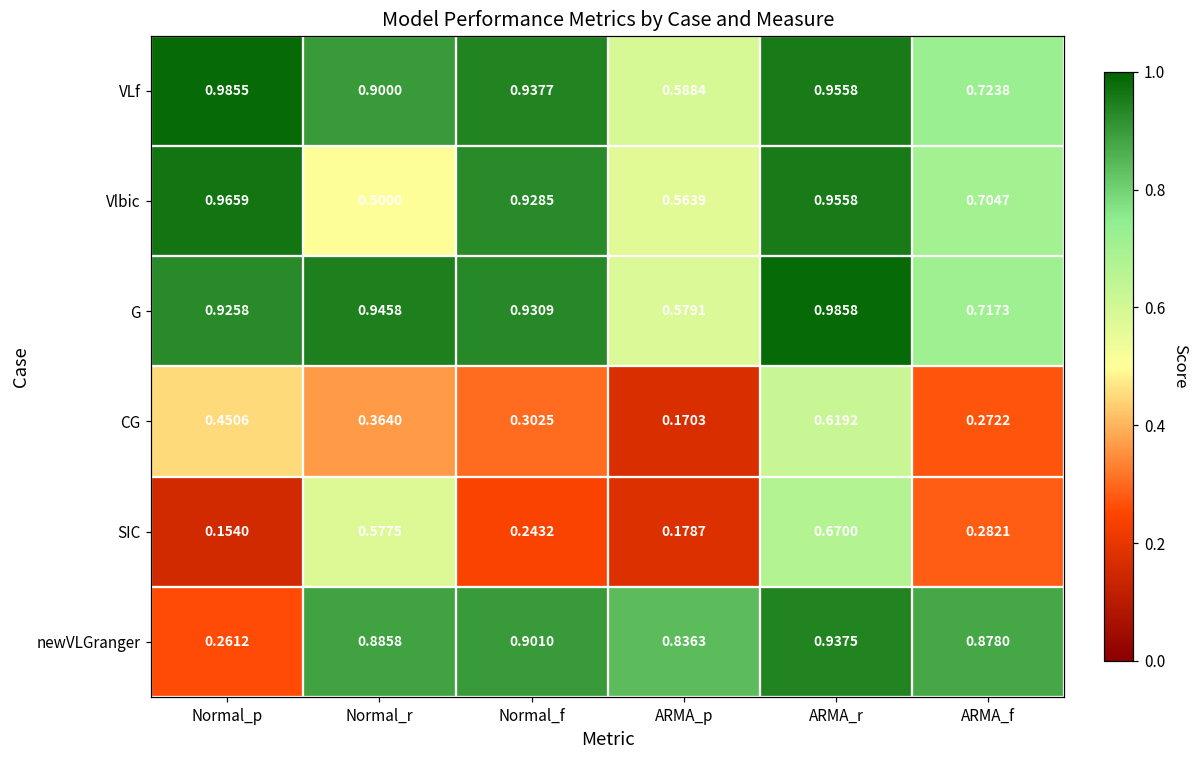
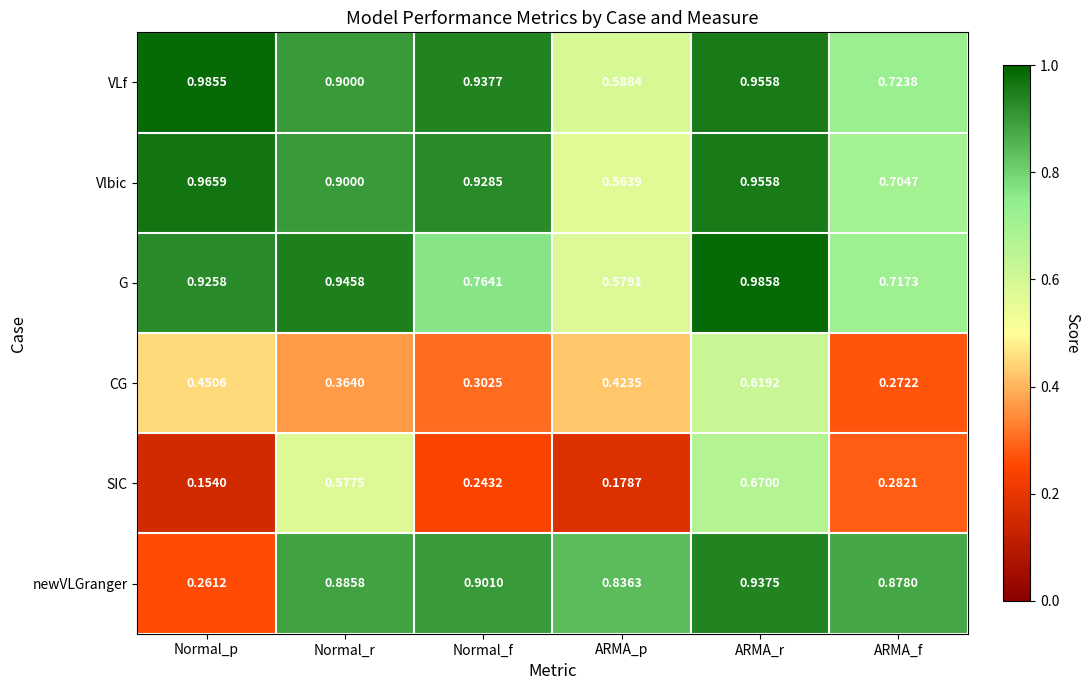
Vlbic, Normal_r: 0.5000 -> 0.9000
G, Normal_f: 0.9309 -> 0.7641
CG, ARMA_p: 0.1703 -> 0.4235
